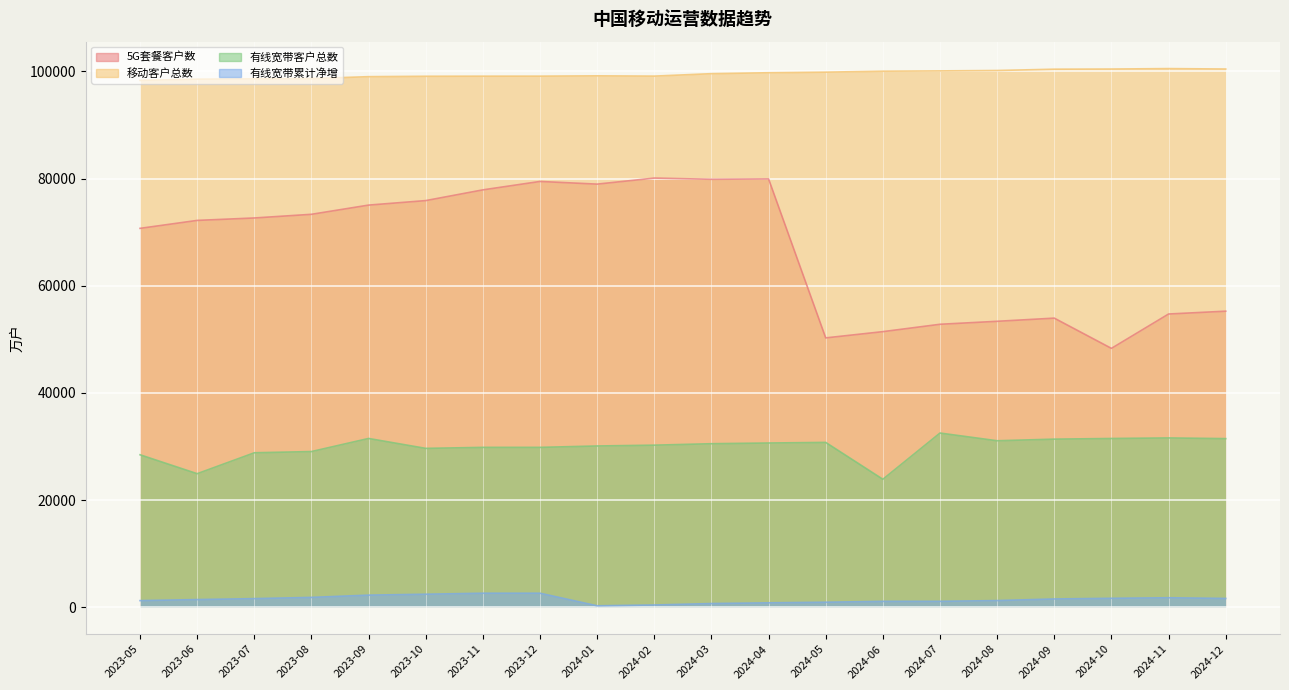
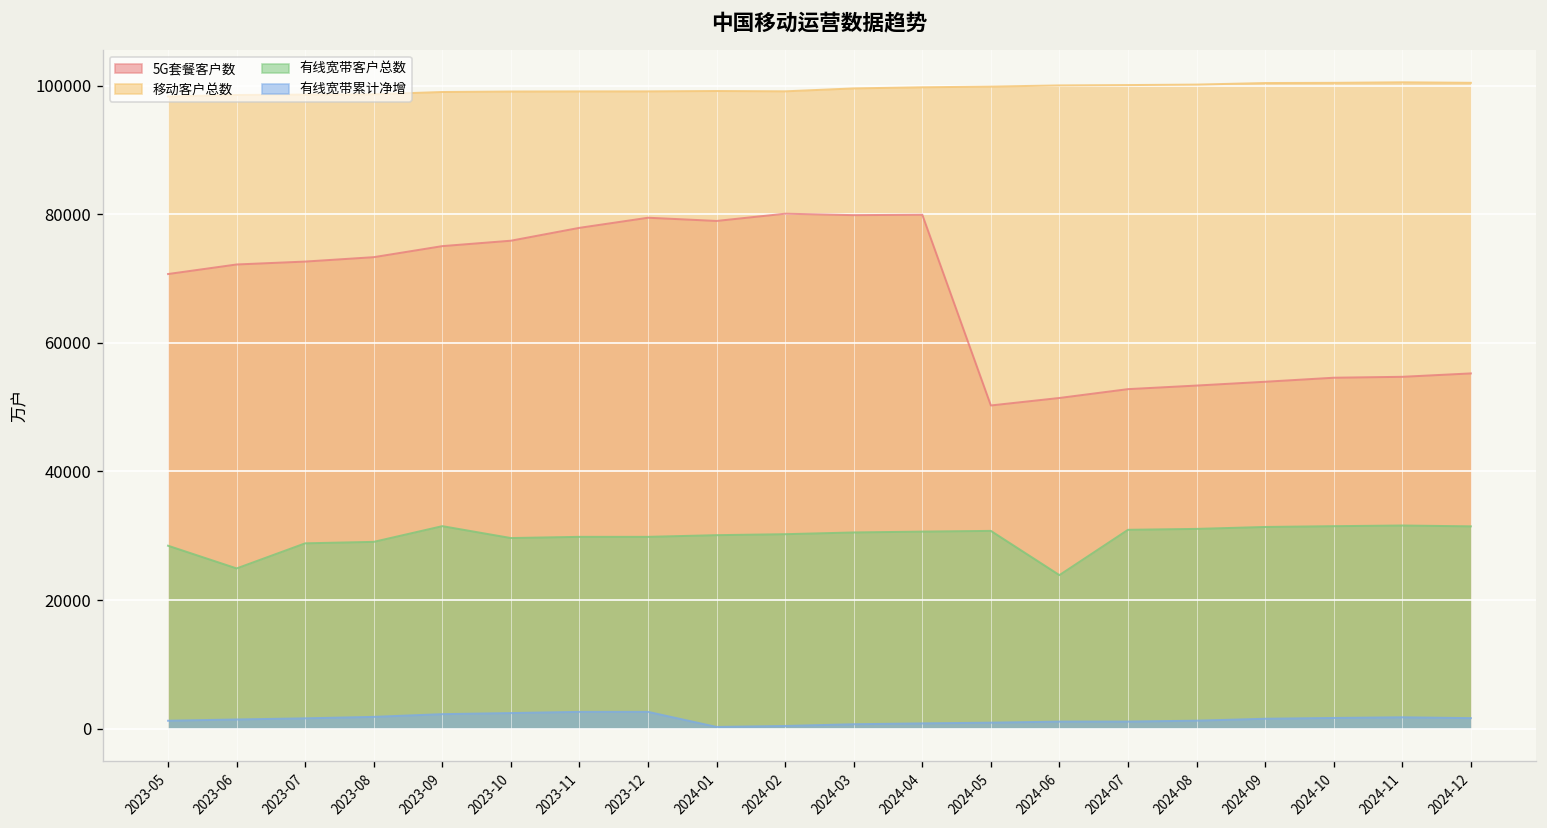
有线宽带客户总数, 2024-07: 32000 -> 31000
5G套餐客户数, 2024-10: 48000 -> 55000
